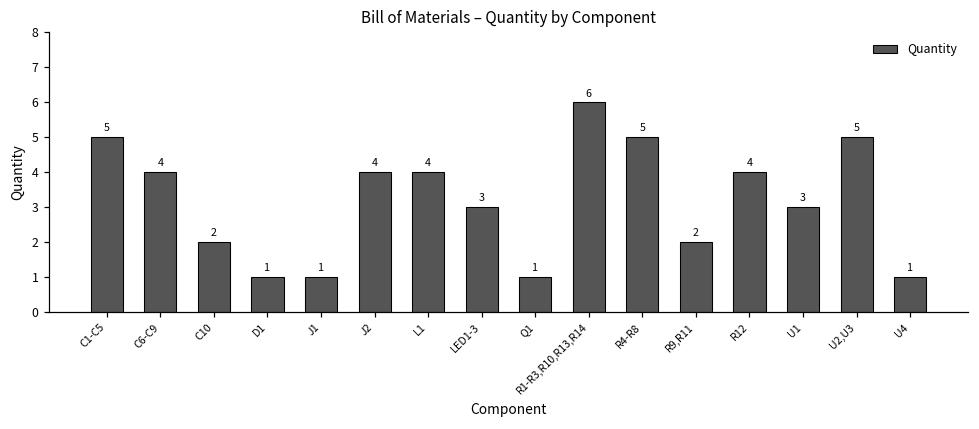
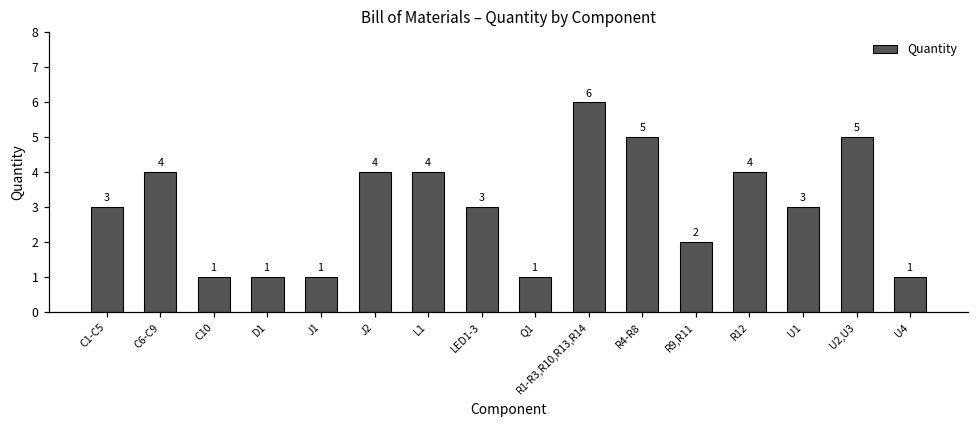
C1-C5: 5 -> 3
C10: 2 -> 1
